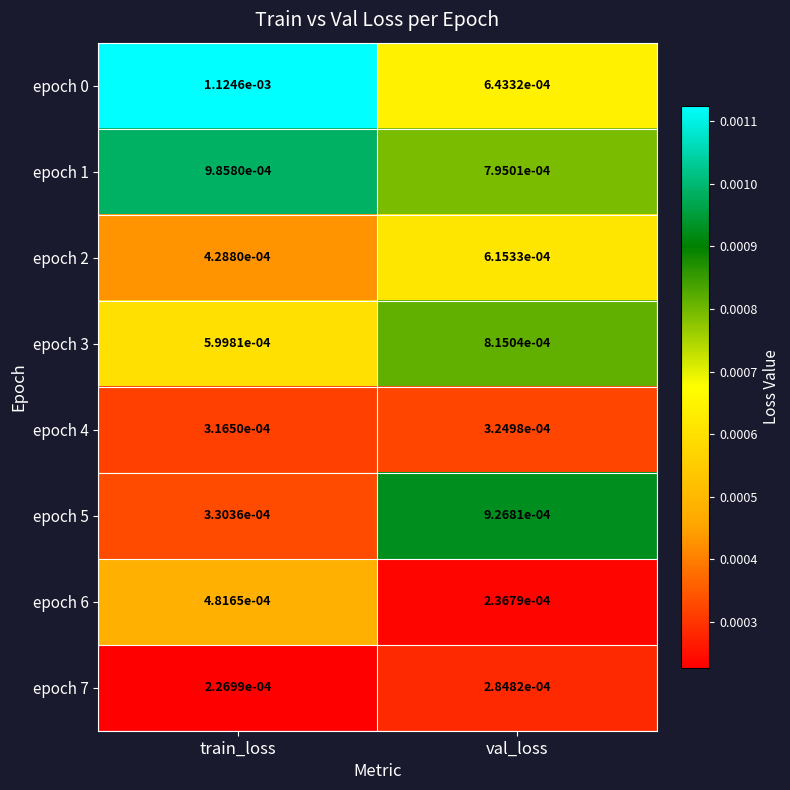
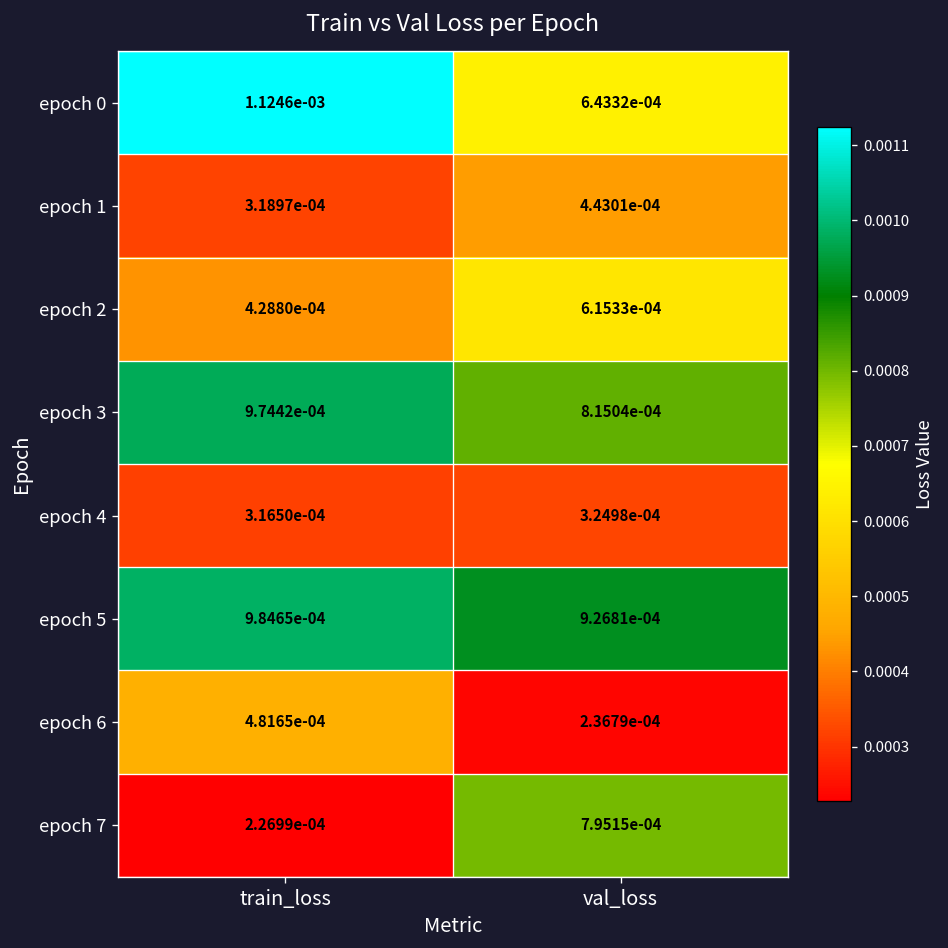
epoch 1, train_loss: 9.8580e-04 -> 3.1897e-04
epoch 1, val_loss: 7.9501e-04 -> 4.4301e-04
epoch 3, train_loss: 5.9981e-04 -> 9.7442e-04
epoch 5, train_loss: 3.3036e-04 -> 9.8465e-04
epoch 7, val_loss: 2.8482e-04 -> 7.9515e-04
